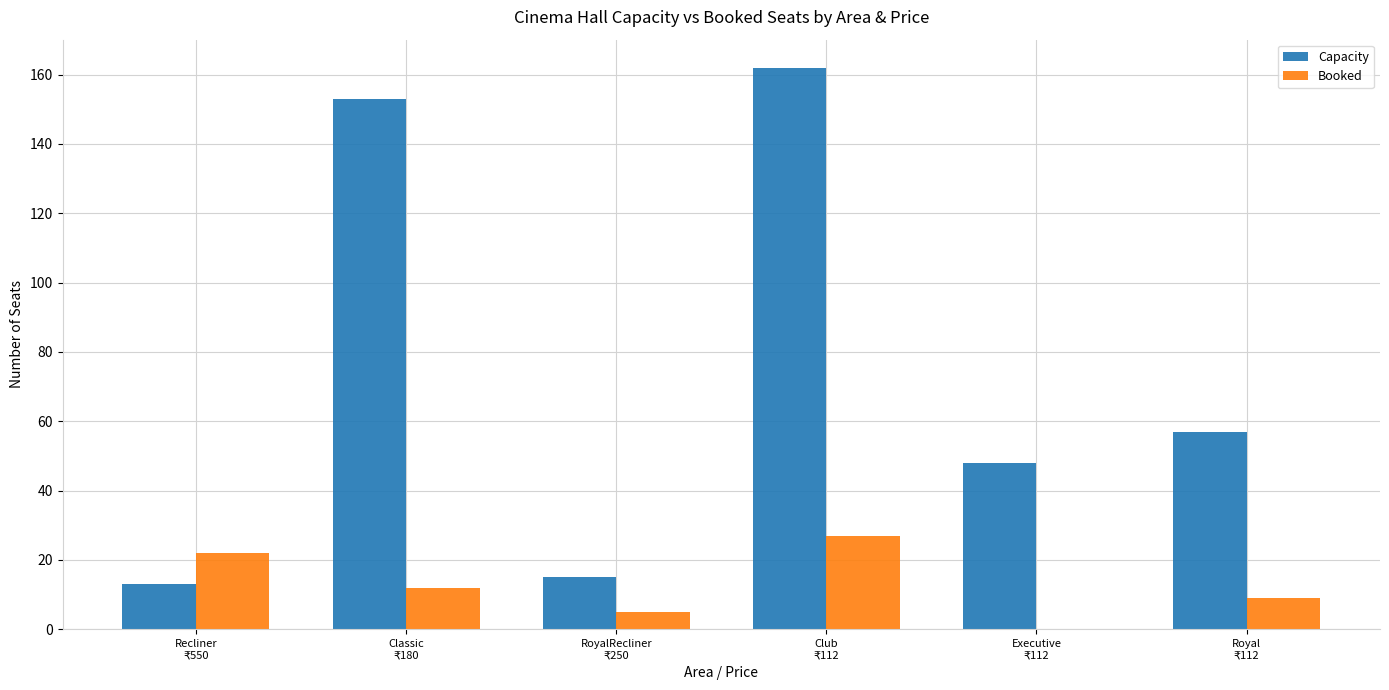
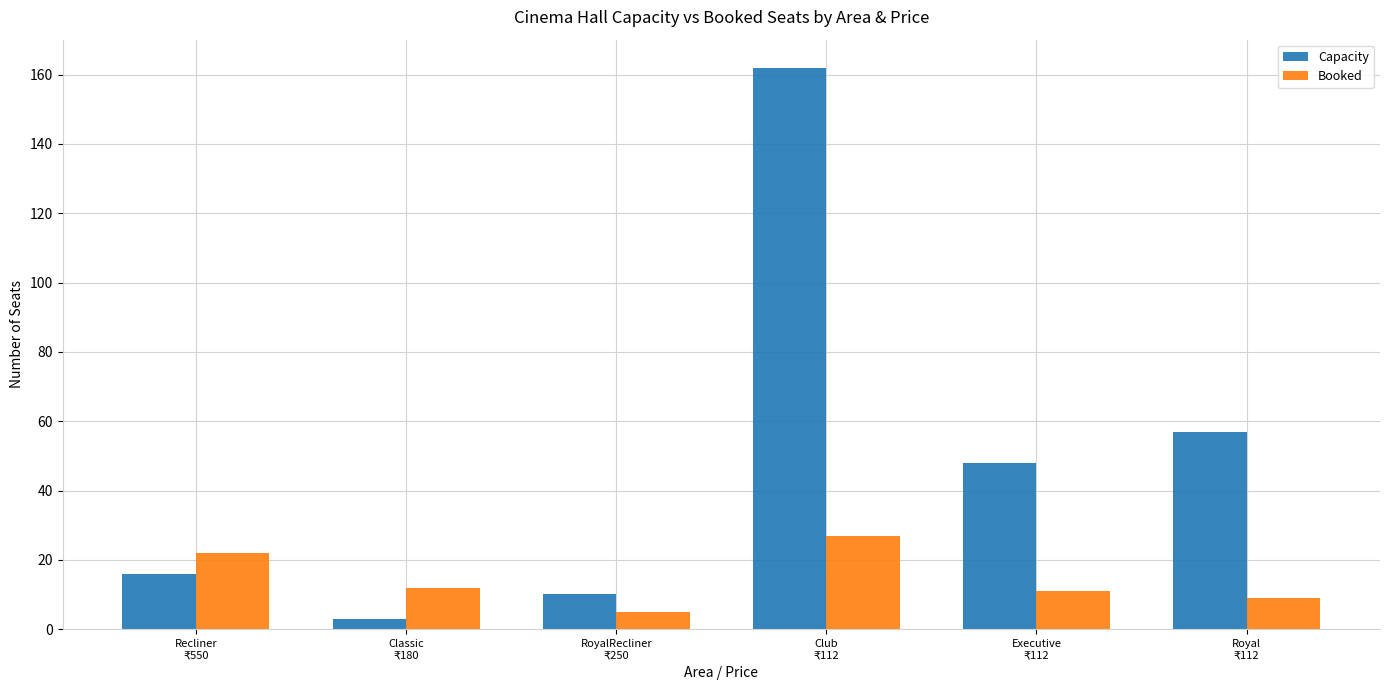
Capacity, Recliner ₹550: 13 -> 16
Capacity, Classic ₹180: 153 -> 3
Capacity, RoyalRecliner ₹250: 15 -> 10
Booked, Executive ₹112: 0 -> 11
